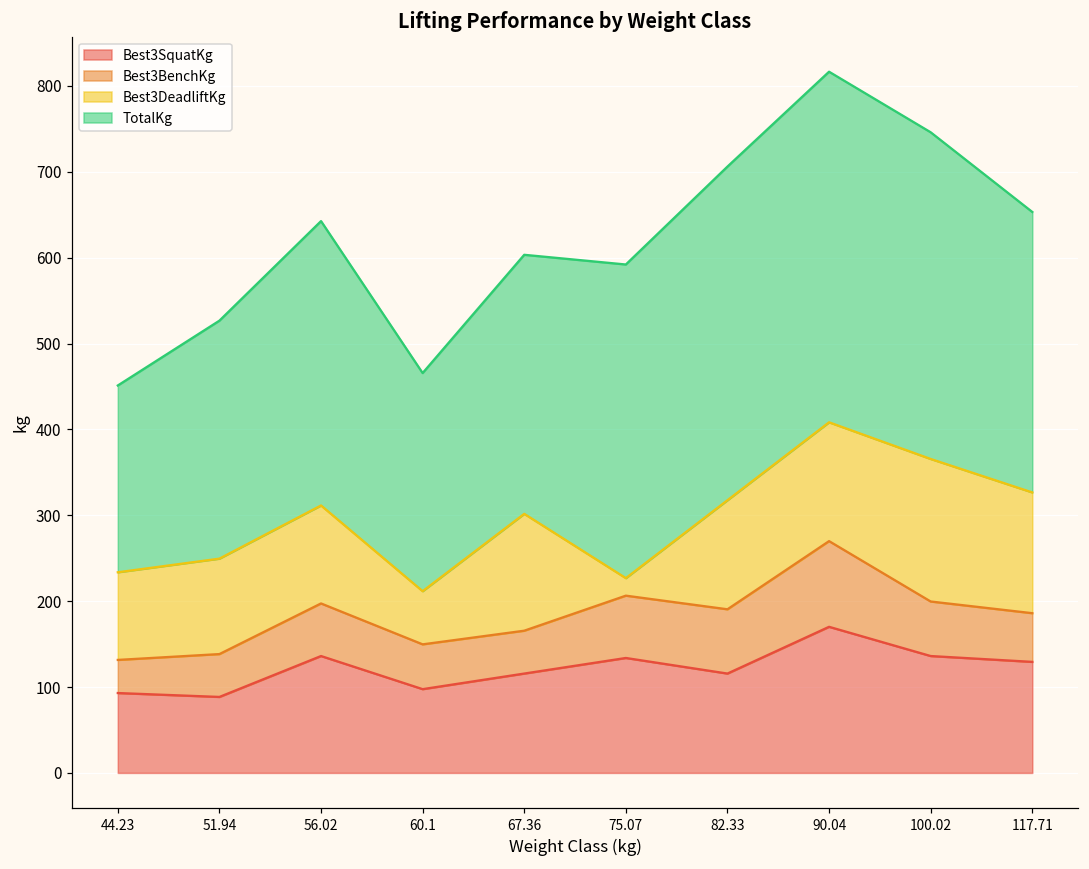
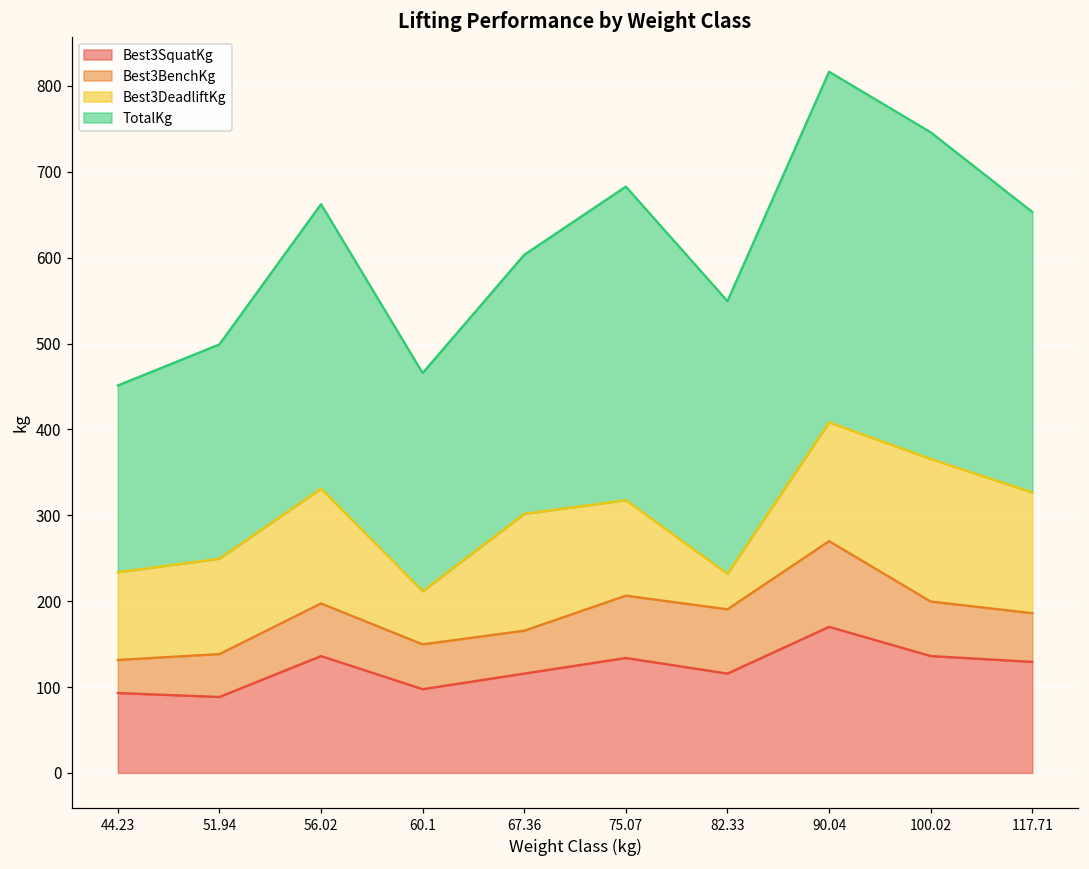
TotalKg, 51.94: 280 -> 250
Best3DeadliftKg, 56.02: 110 -> 130
Best3DeadliftKg, 75.07: 20 -> 110
Best3DeadliftKg, 82.33: 130 -> 40
TotalKg, 82.33: 390 -> 320
